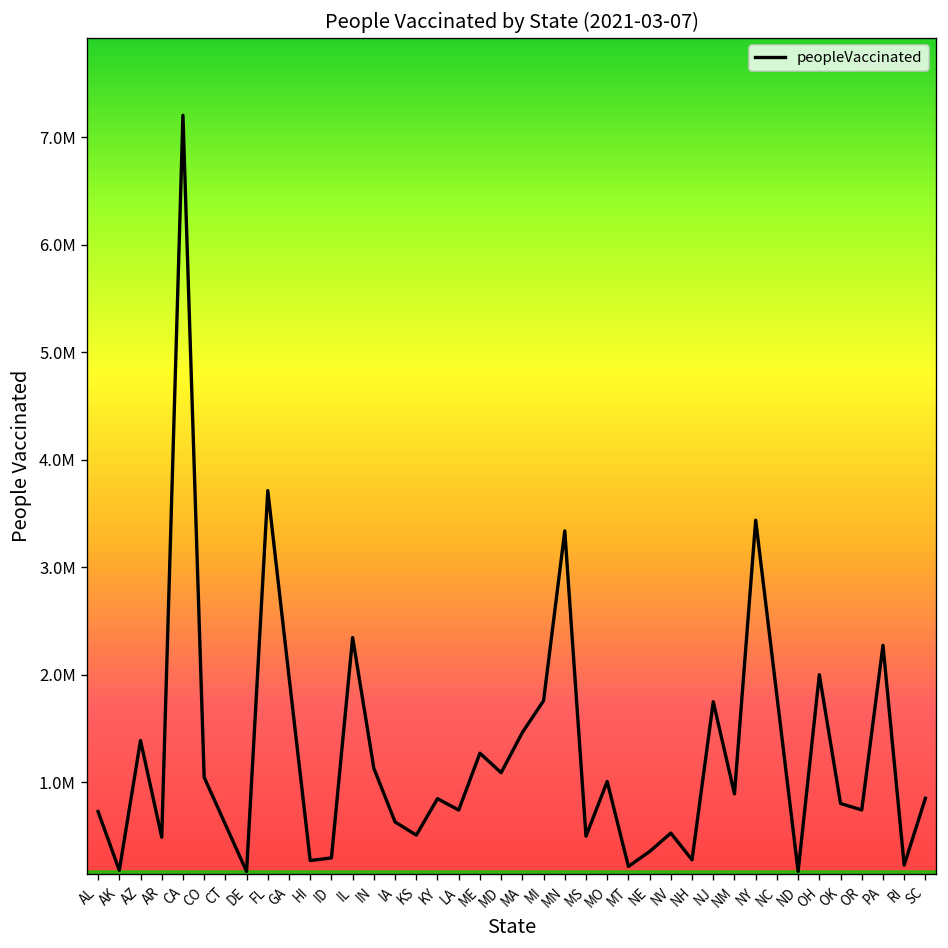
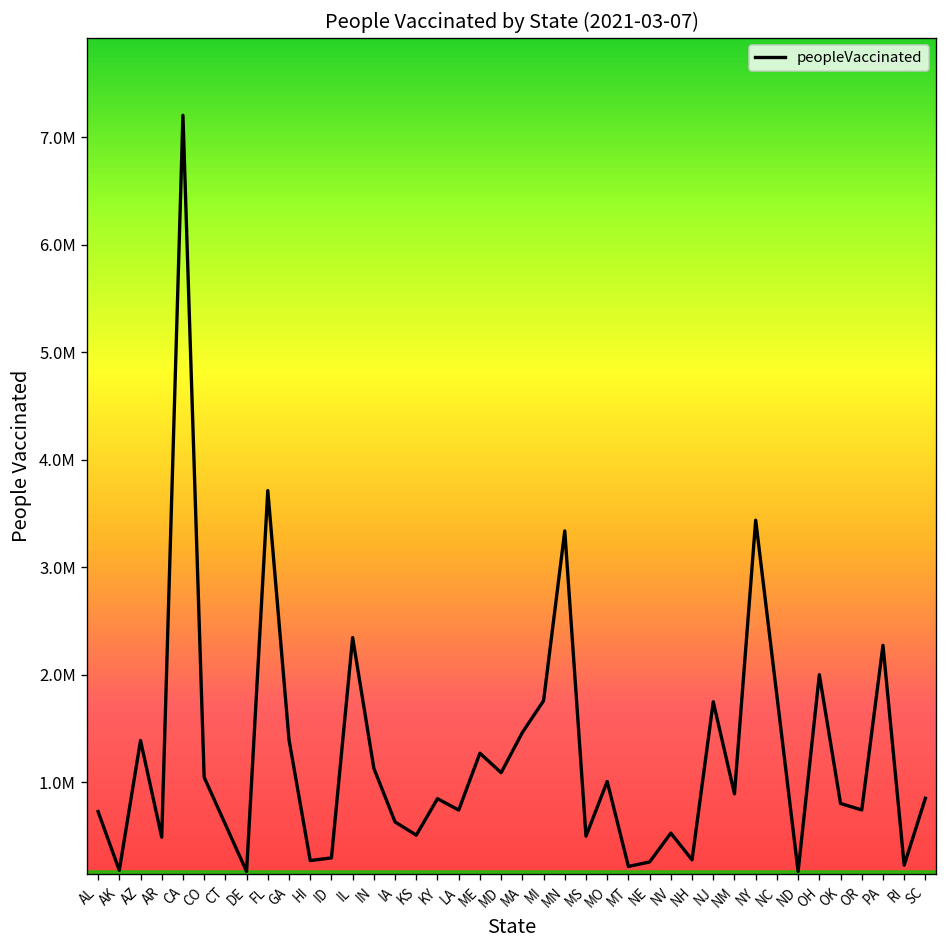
GA: 2000000 -> 1400000
NE: 400000 -> 300000
